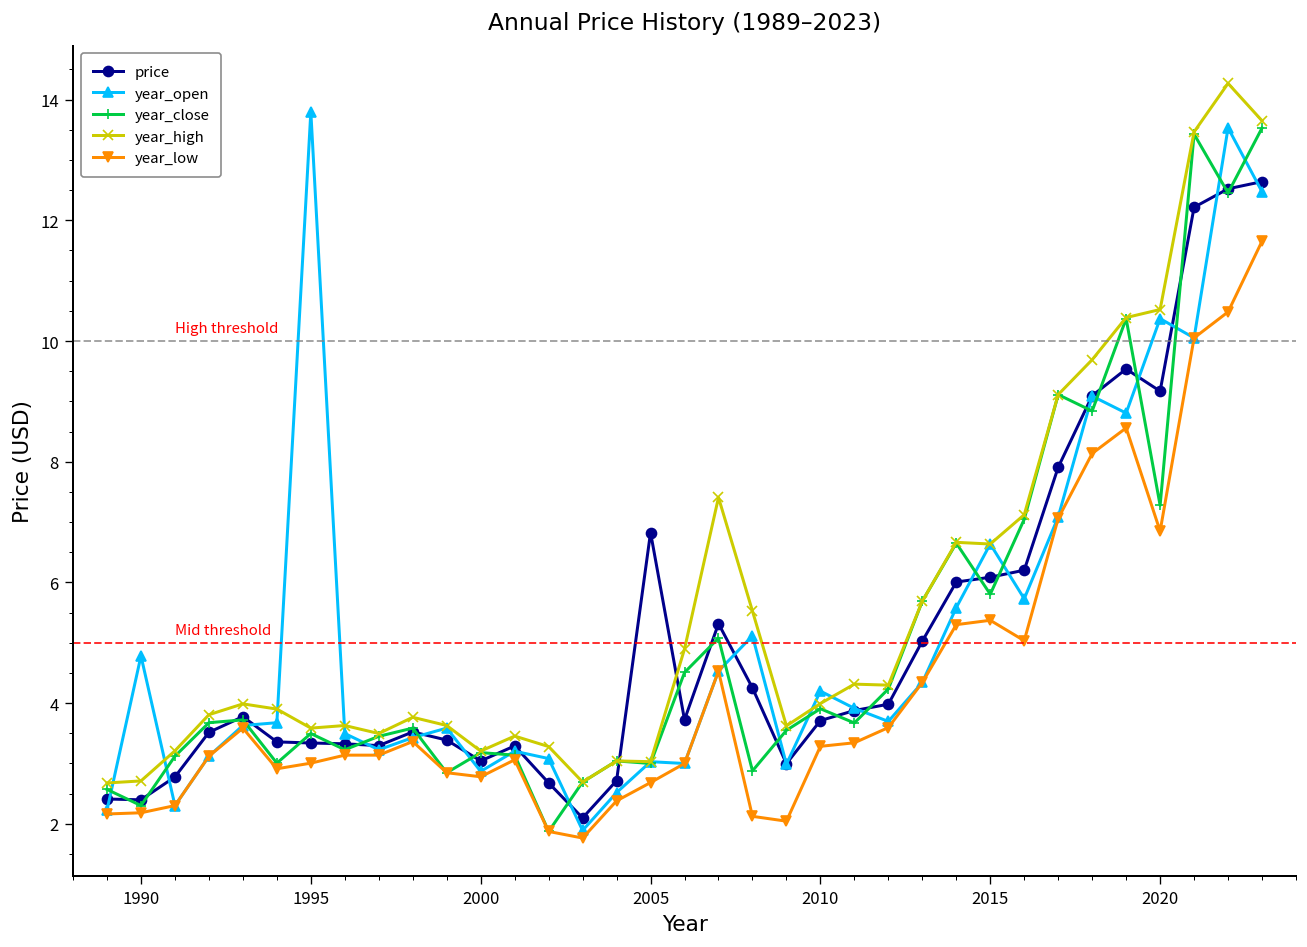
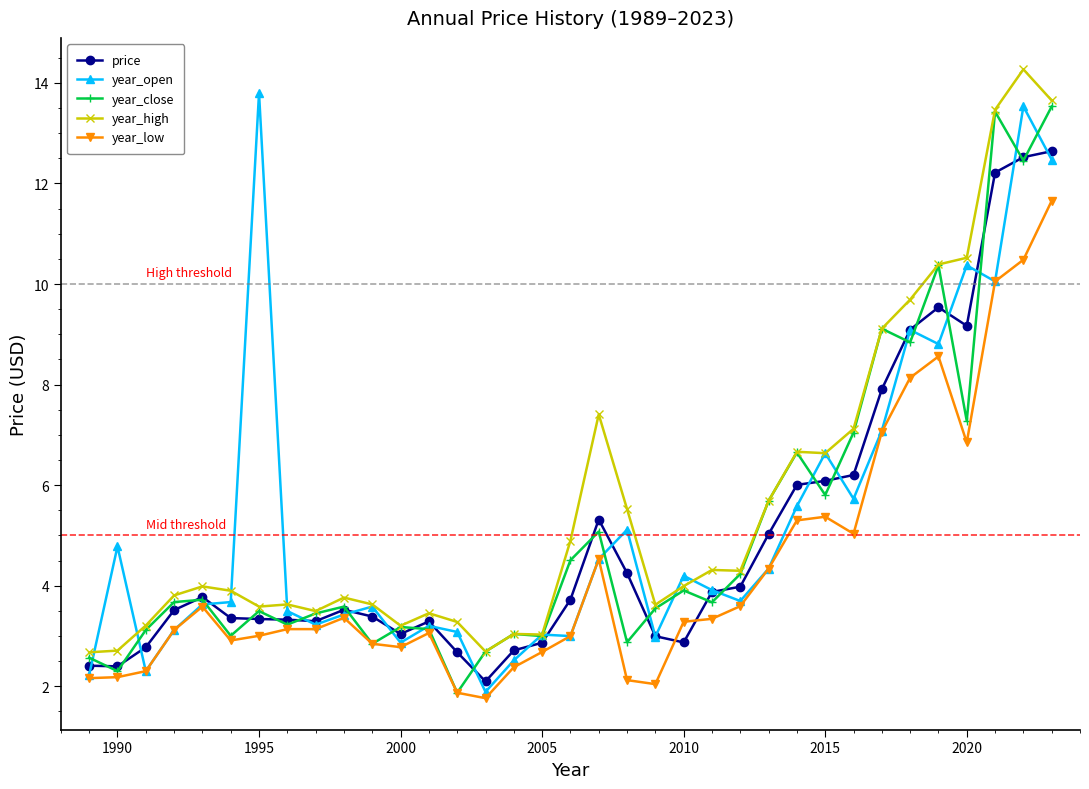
price, 2005: 6.8 -> 2.9
price, 2010: 3.7 -> 2.9
